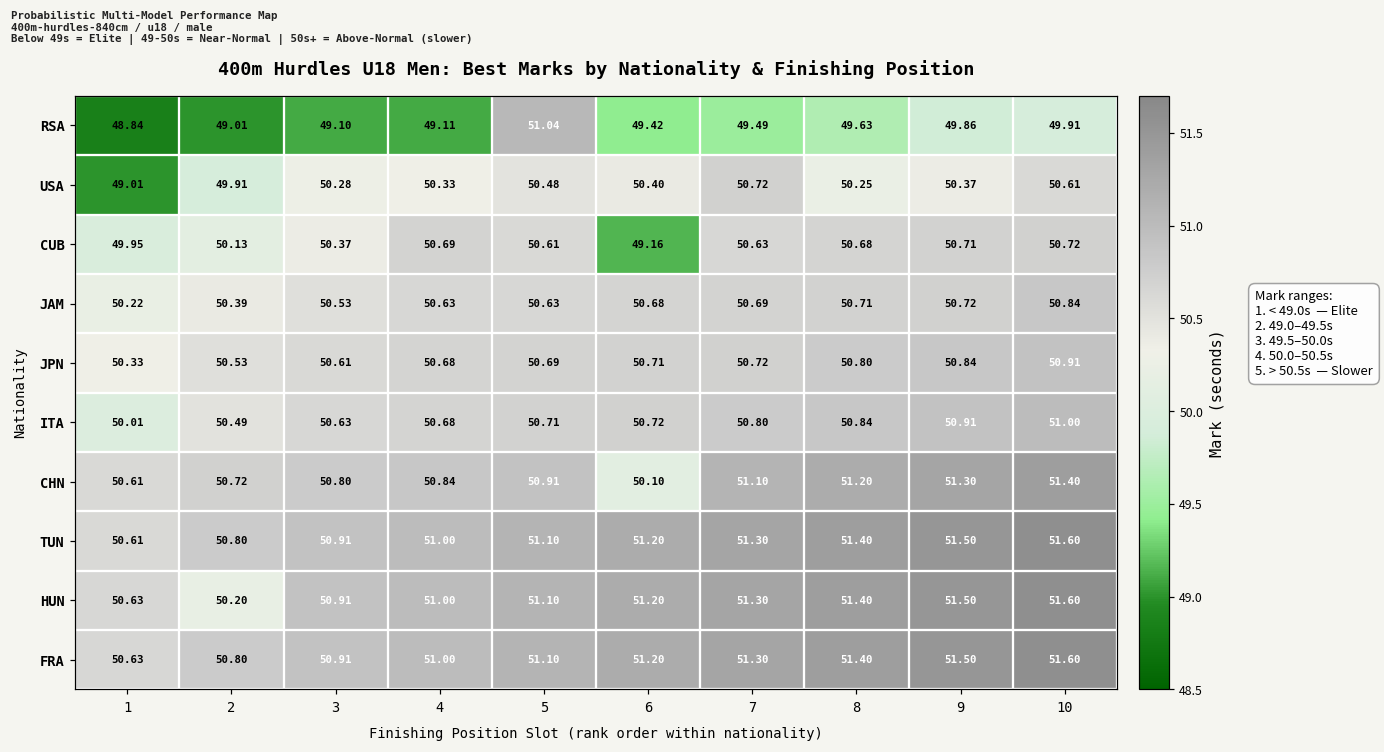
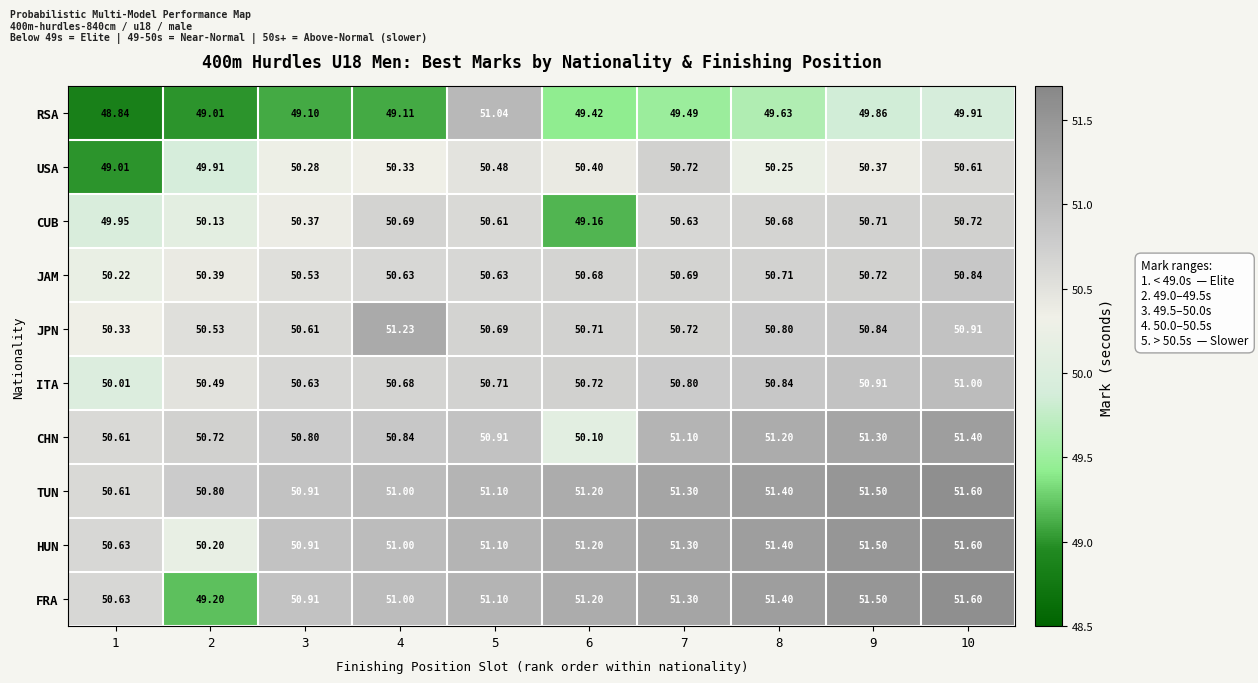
JPN, 4: 50.68 -> 51.23
FRA, 2: 50.80 -> 49.20
